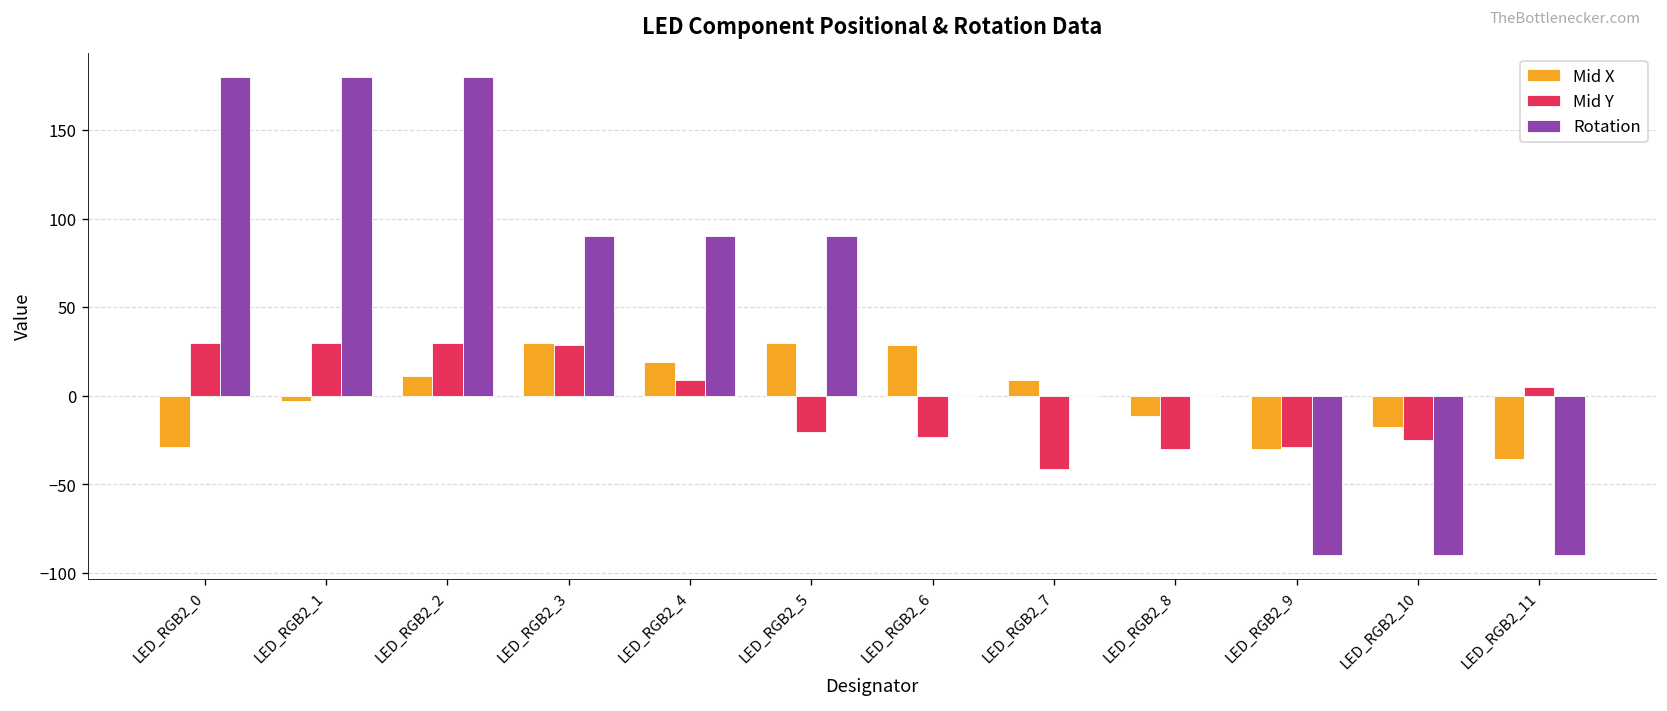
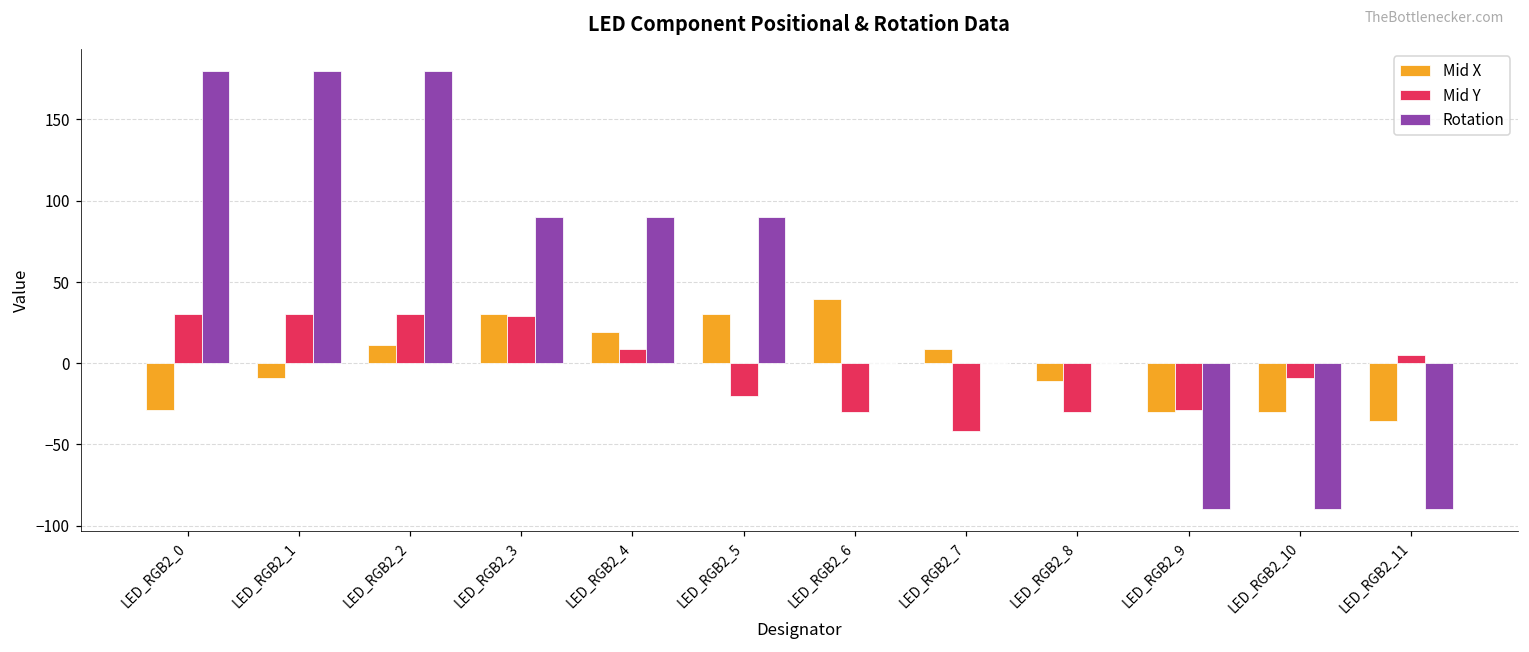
Mid X, LED_RGB2_1: -3 -> -9
Mid X, LED_RGB2_6: 29 -> 39
Mid Y, LED_RGB2_6: -23 -> -30
Mid X, LED_RGB2_10: -17 -> -30
Mid Y, LED_RGB2_10: -25 -> -9
